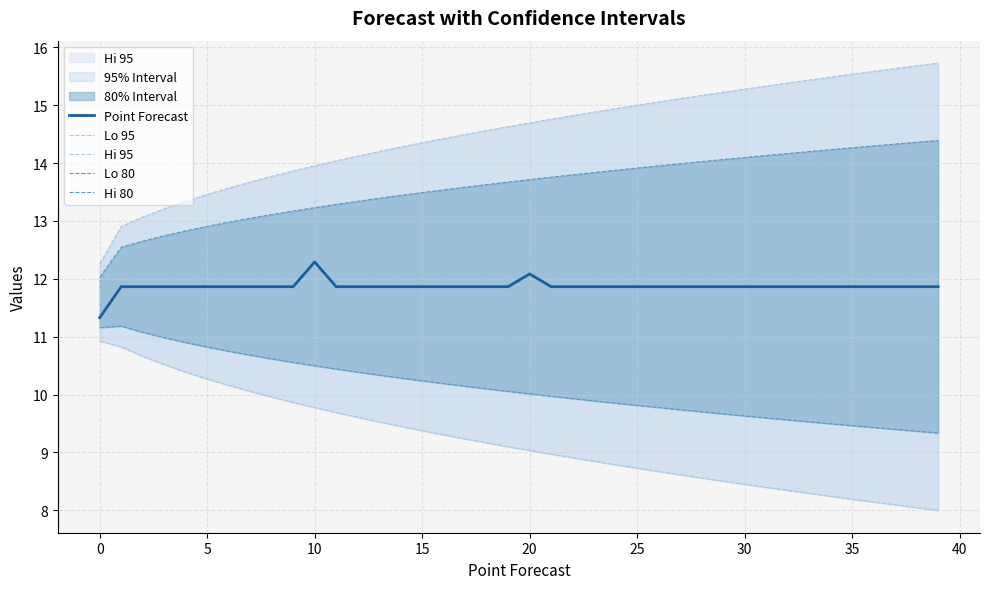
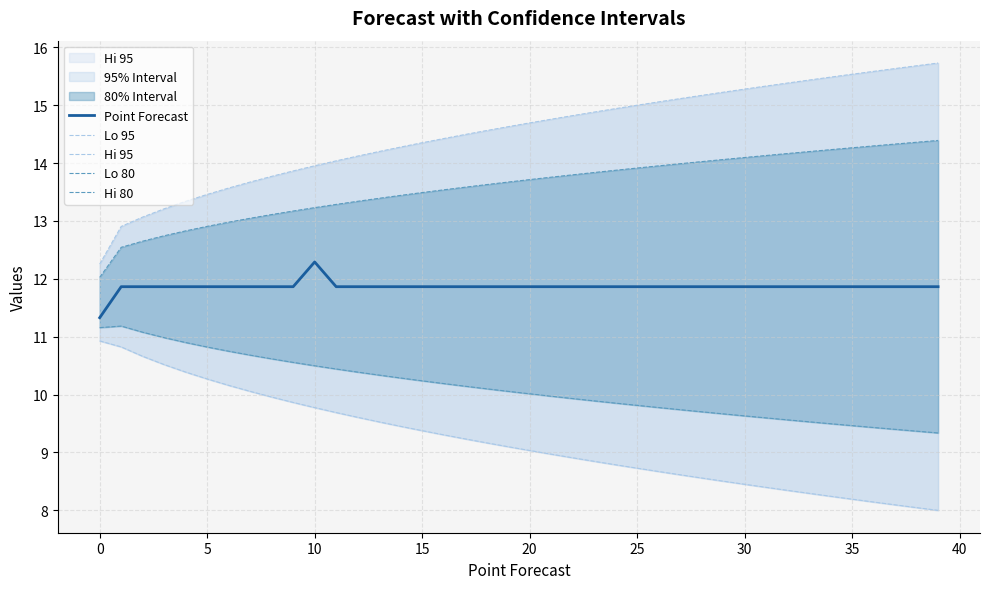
Point Forecast, 20: 12.1 -> 11.9
